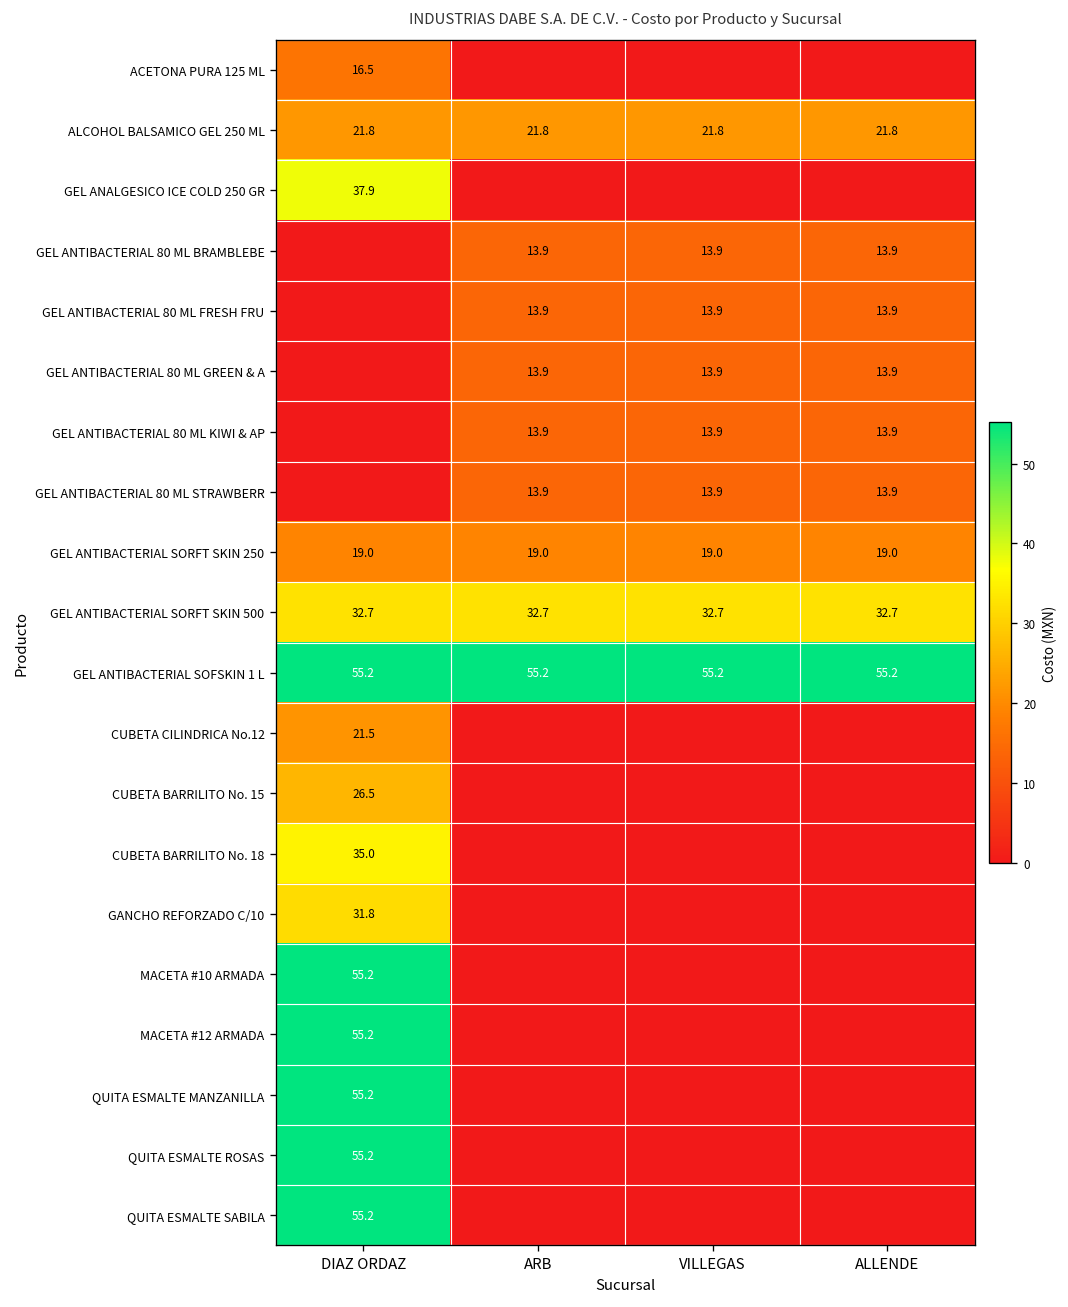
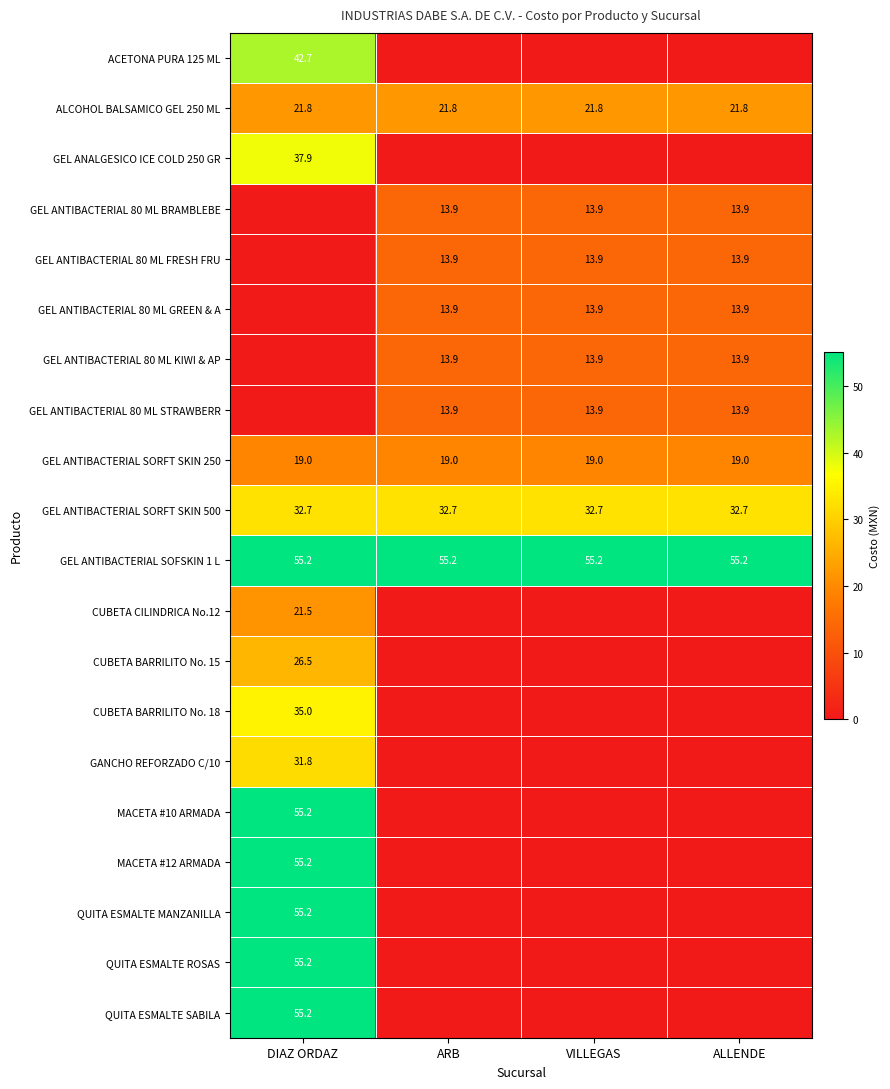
ACETONA PURA 125 ML, DIAZ ORDAZ: 16.5 -> 42.7
